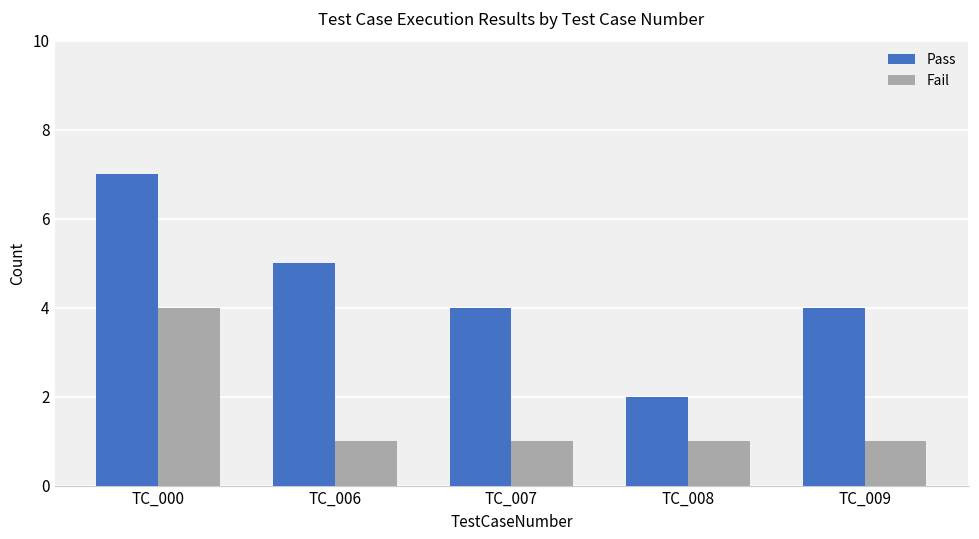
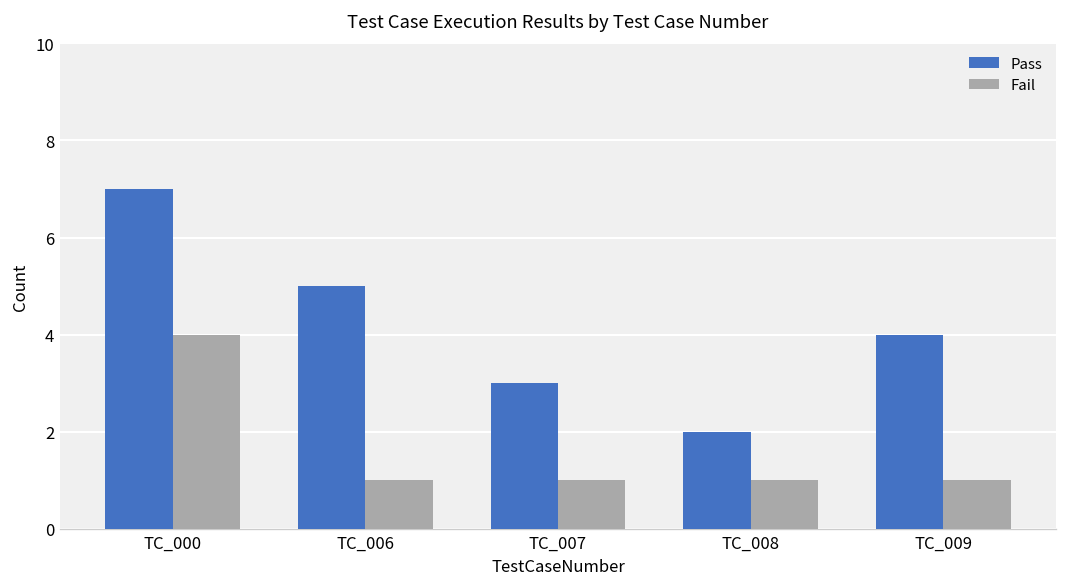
Pass, TC_007: 4 -> 3
